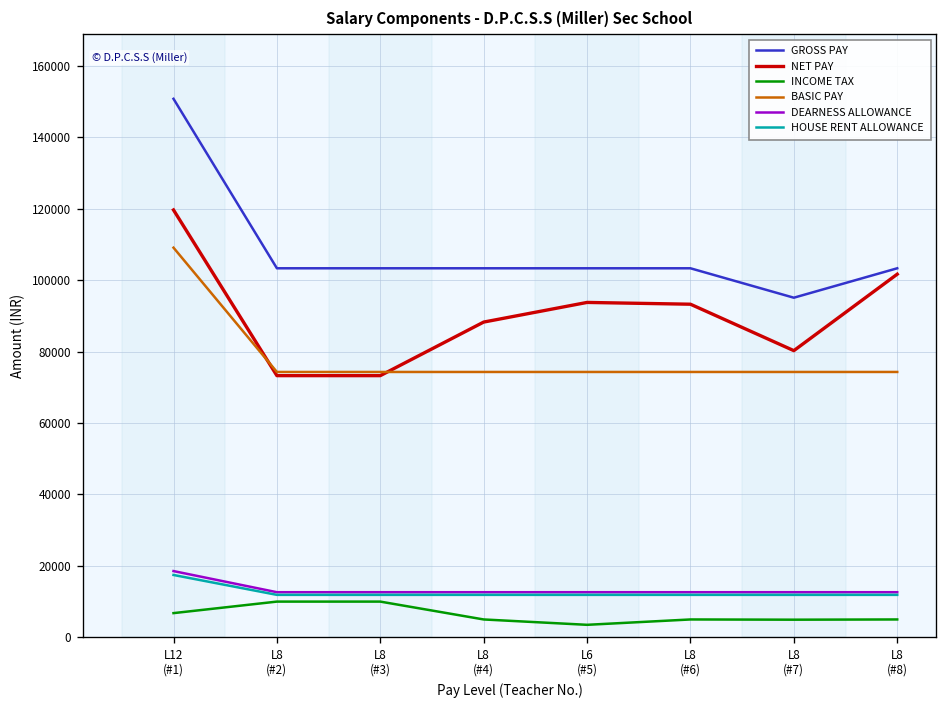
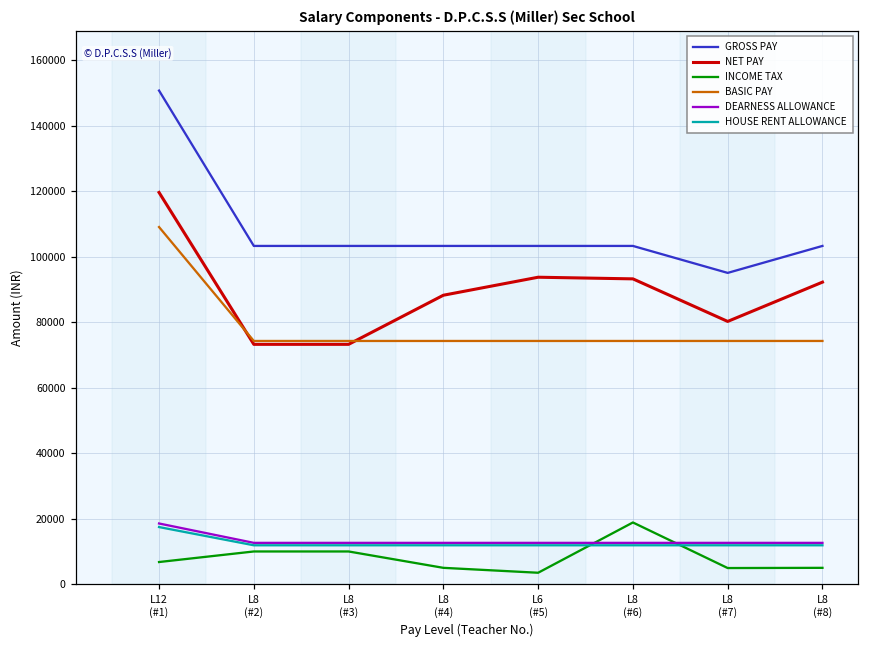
INCOME TAX, L8 (#6): 5000 -> 19000
NET PAY, L8 (#8): 102000 -> 92000
